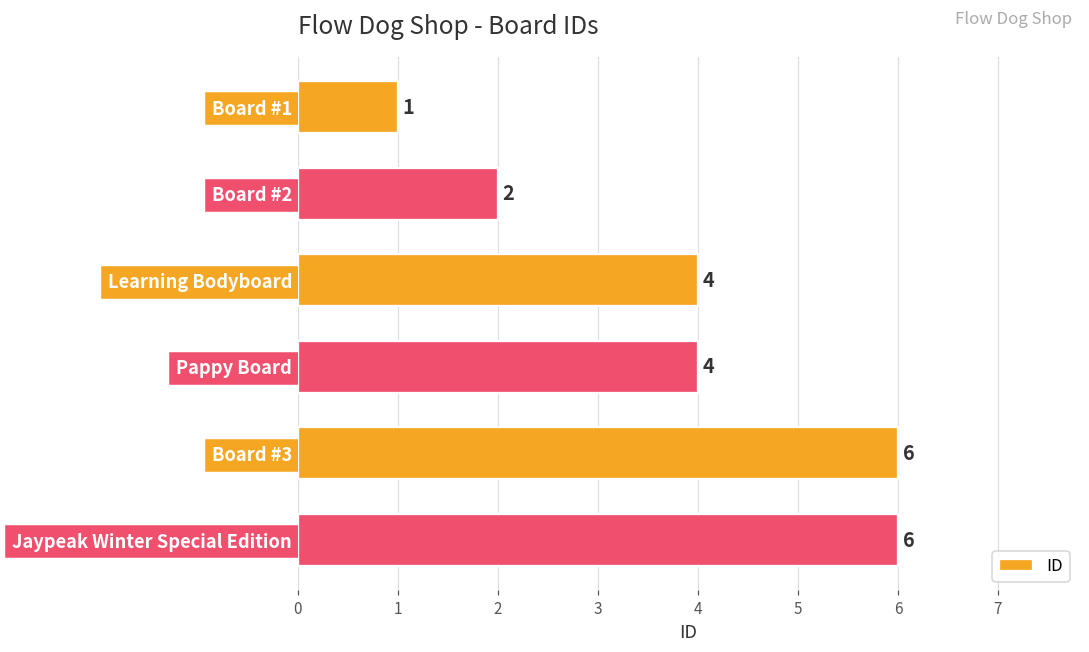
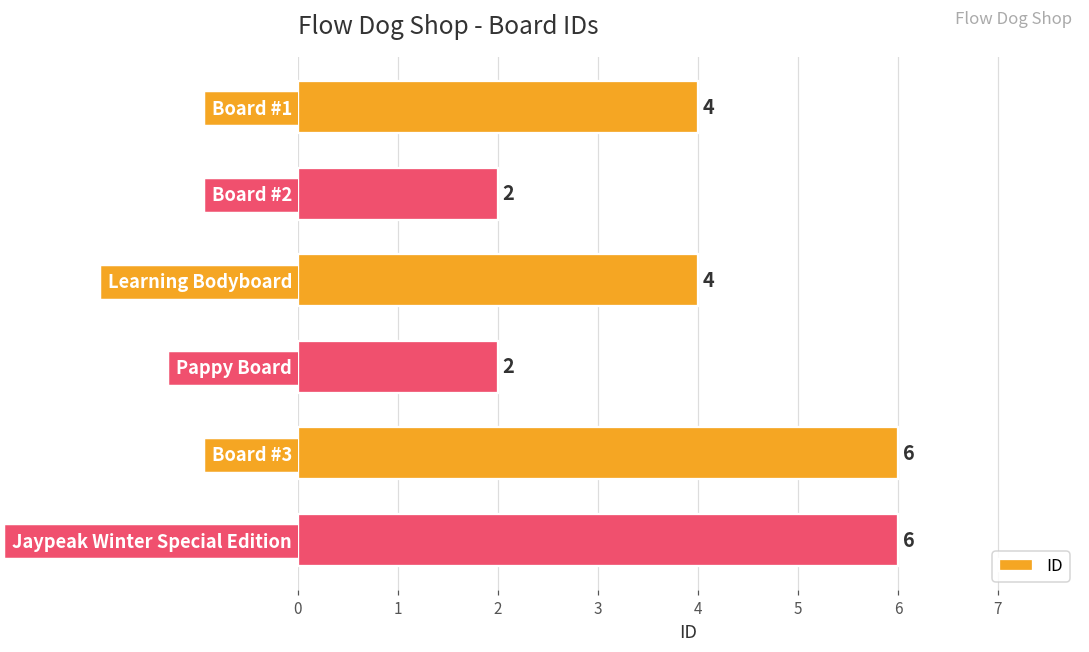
Board #1: 1 -> 4
Pappy Board: 4 -> 2
